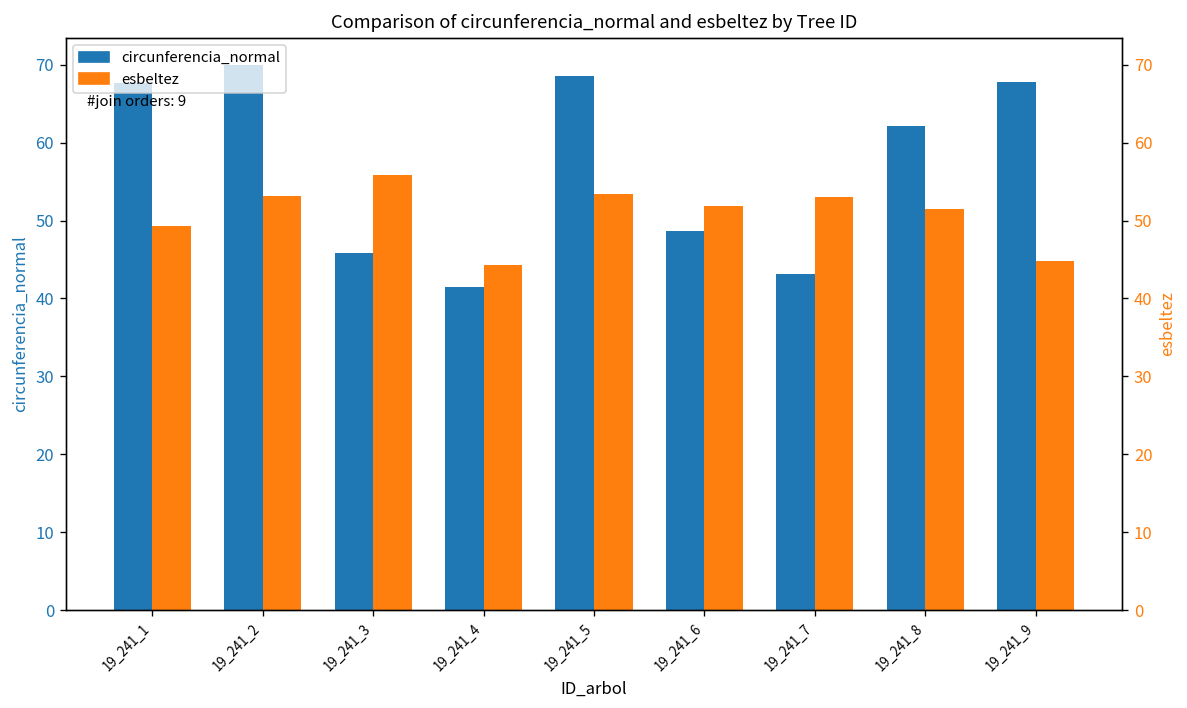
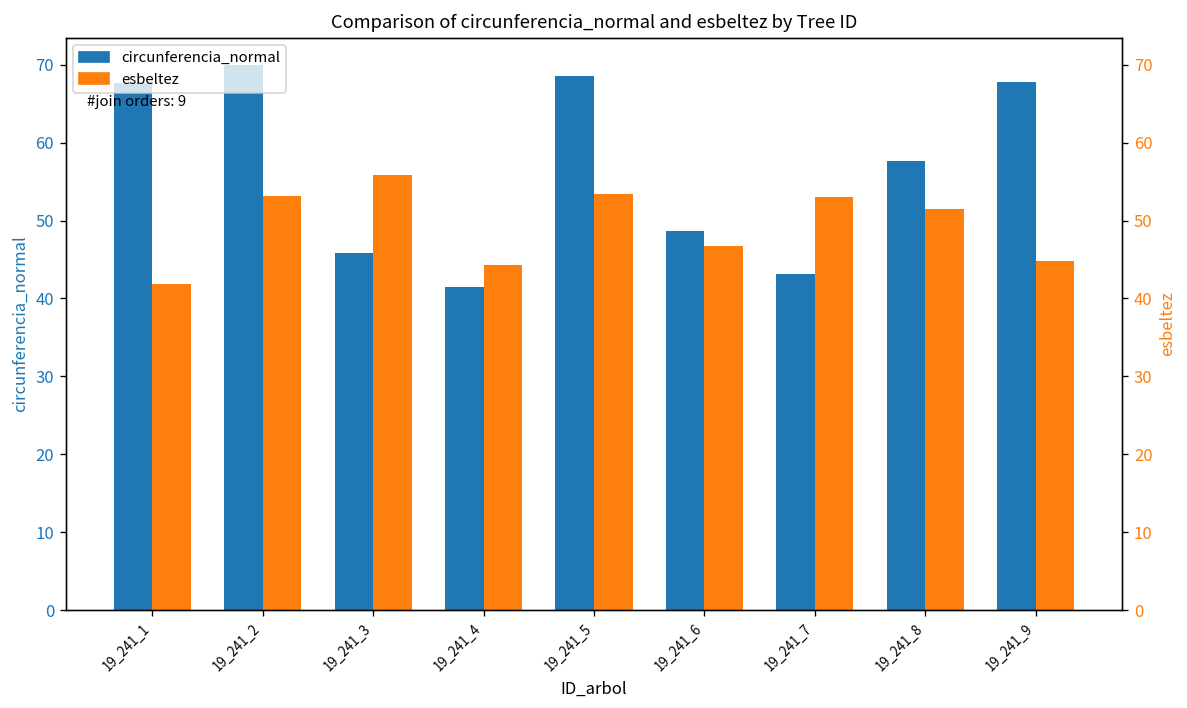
esbeltez, 19_241_1: 49 -> 42
esbeltez, 19_241_6: 52 -> 47
circunferencia_normal, 19_241_8: 62 -> 58
